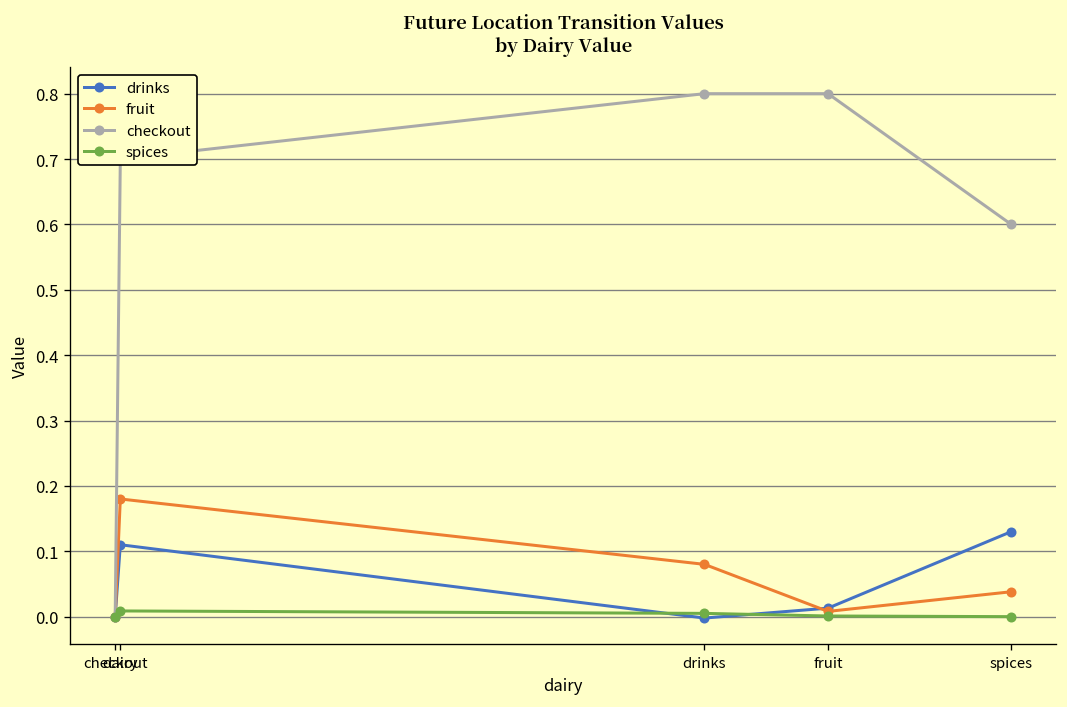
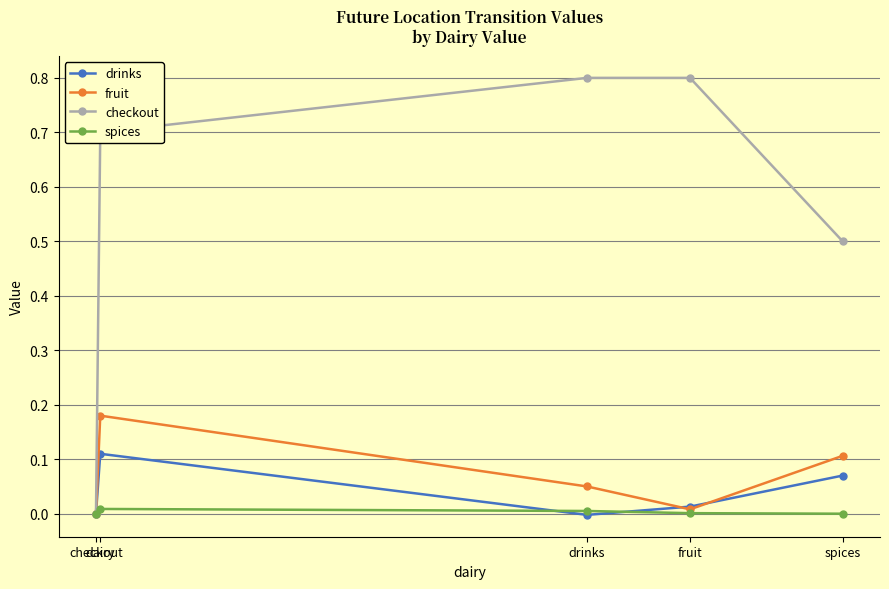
fruit, drinks: 0.08 -> 0.05
drinks, spices: 0.13 -> 0.07
fruit, spices: 0.04 -> 0.11
checkout, spices: 0.6 -> 0.5
